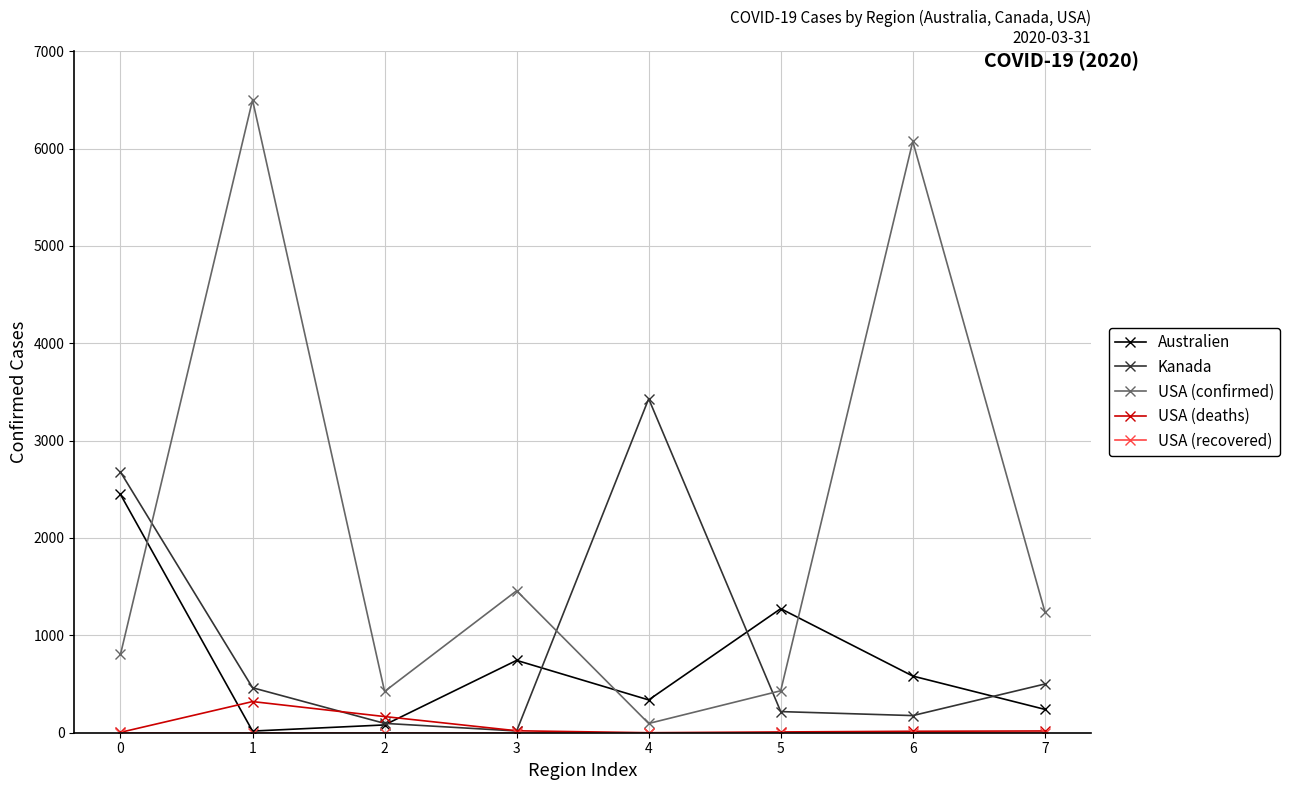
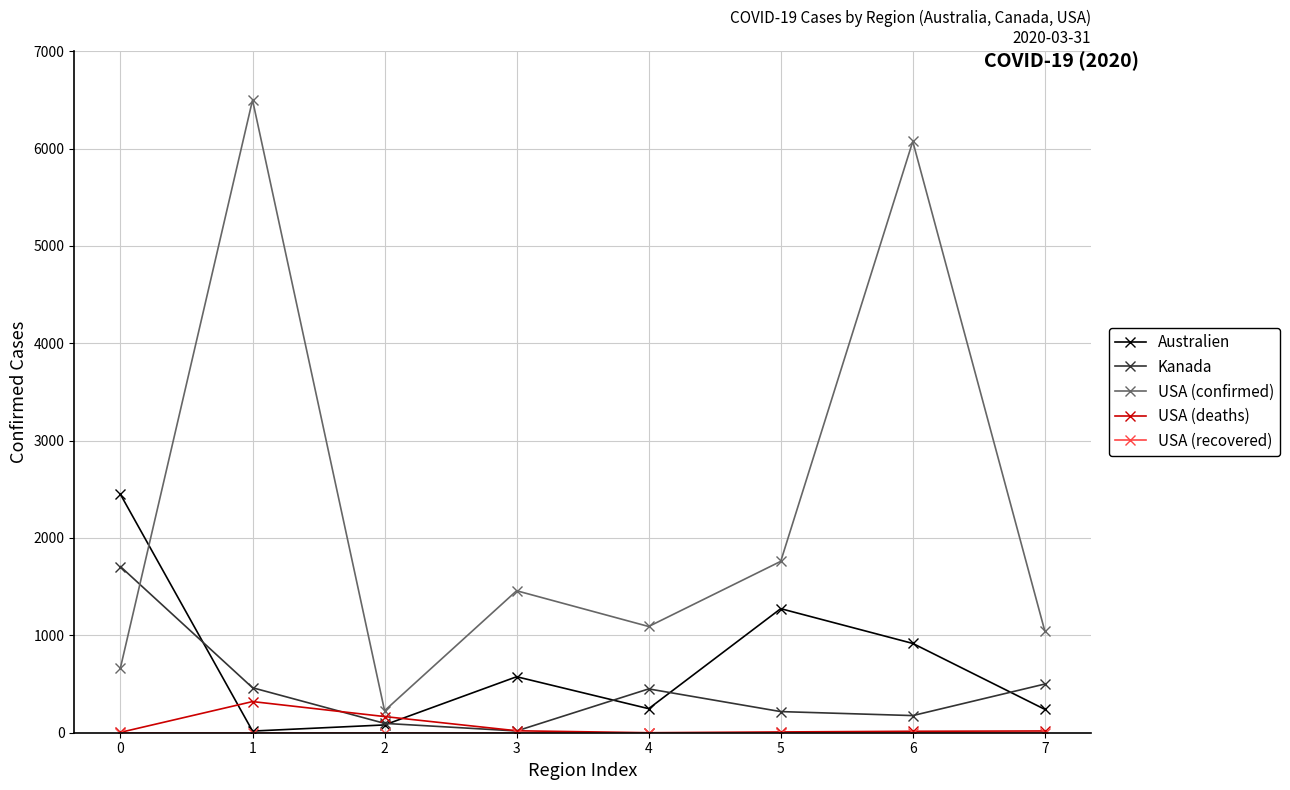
Kanada, 0: 2700 -> 1700
USA (confirmed), 0: 800 -> 700
USA (confirmed), 2: 400 -> 200
Australien, 3: 700 -> 600
Australien, 4: 300 -> 200
Kanada, 4: 3400 -> 500
USA (confirmed), 4: 100 -> 1100
USA (confirmed), 5: 400 -> 1800
Australien, 6: 600 -> 900
USA (confirmed), 7: 1200 -> 1000
